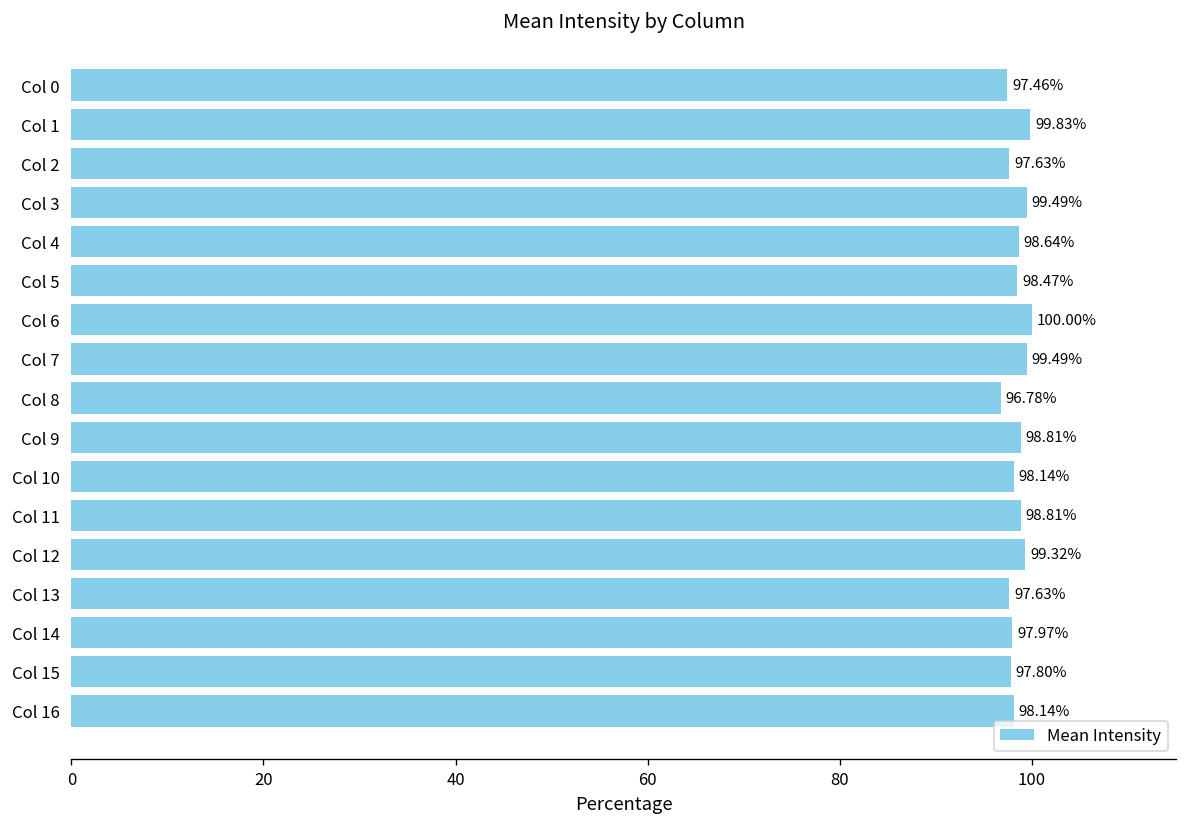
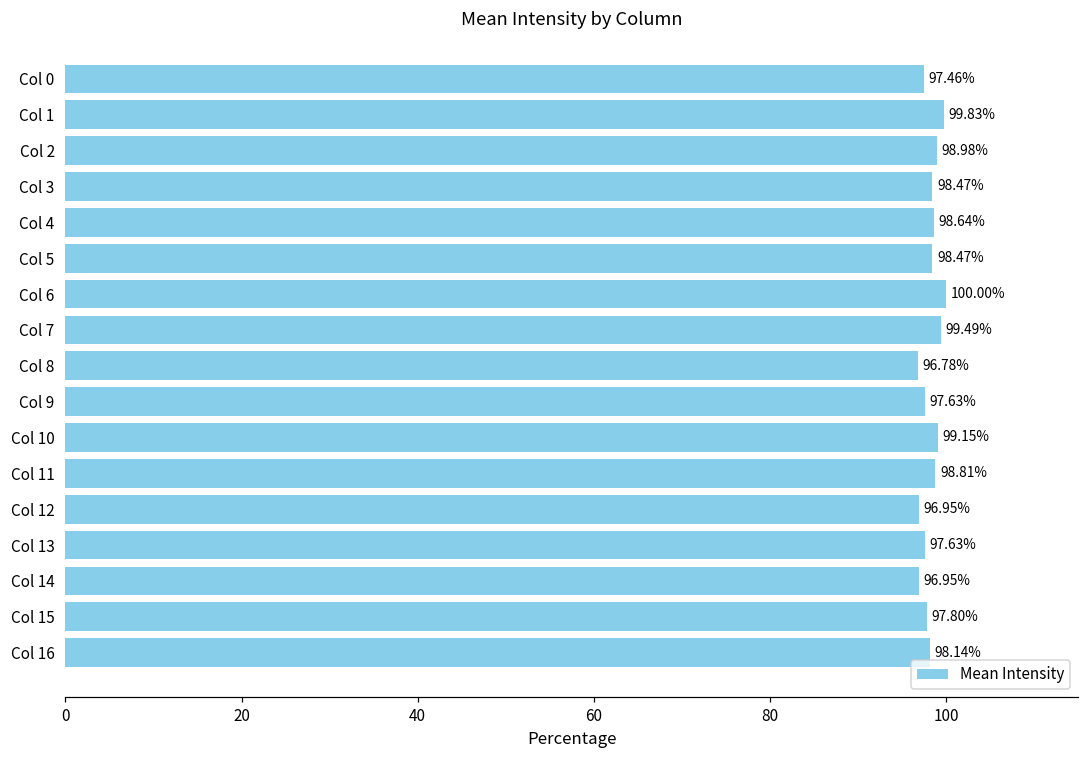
Col 2: 97.63% -> 98.98%
Col 3: 99.49% -> 98.47%
Col 9: 98.81% -> 97.63%
Col 10: 98.14% -> 99.15%
Col 12: 99.32% -> 96.95%
Col 14: 97.97% -> 96.95%
